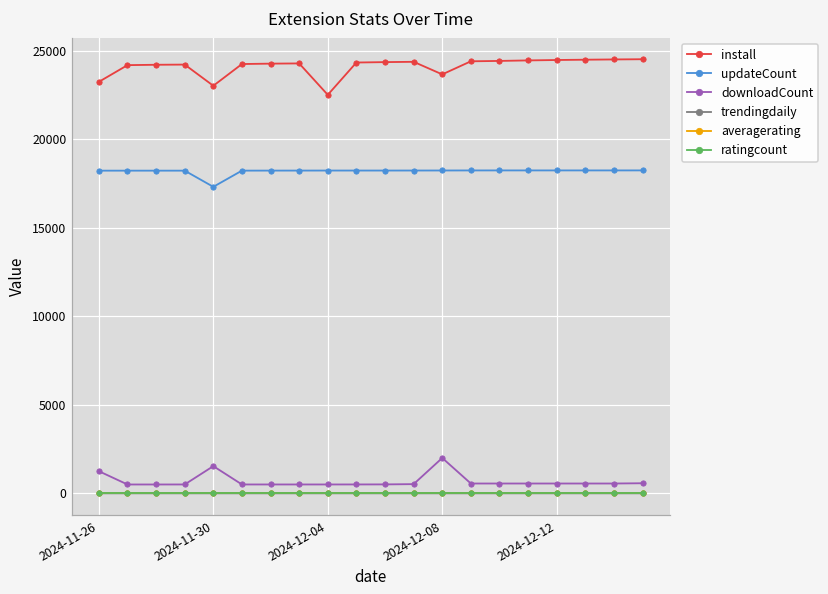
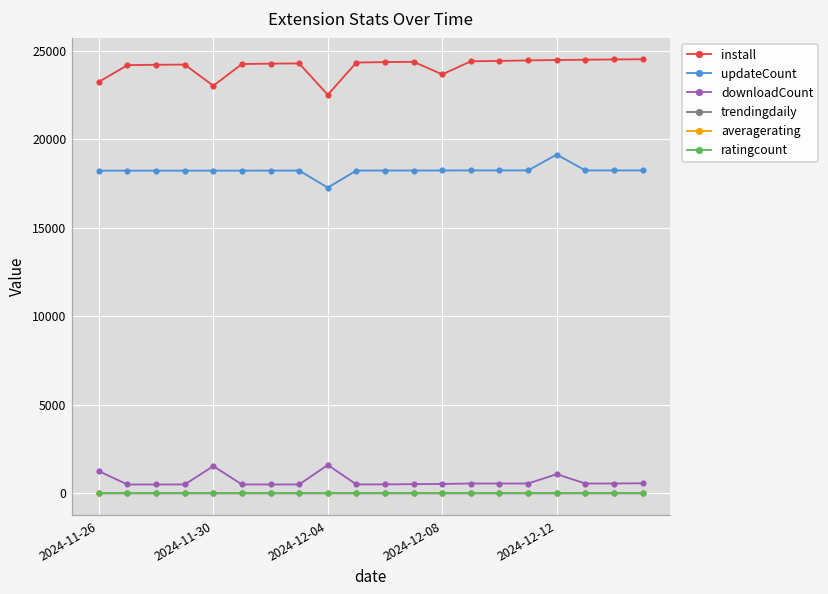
updateCount, 2024-11-30: 17300 -> 18200
updateCount, 2024-12-04: 18200 -> 17300
downloadCount, 2024-12-04: 500 -> 1600
downloadCount, 2024-12-08: 2000 -> 500
updateCount, 2024-12-12: 18200 -> 19100
downloadCount, 2024-12-12: 600 -> 1100
